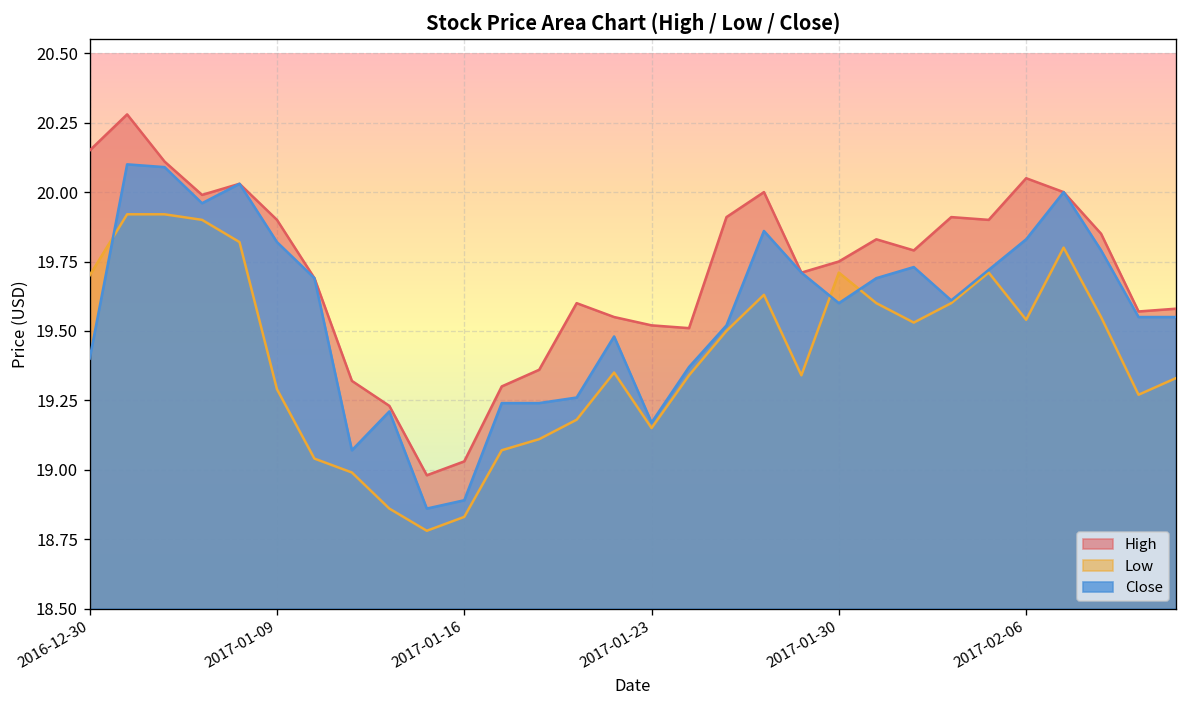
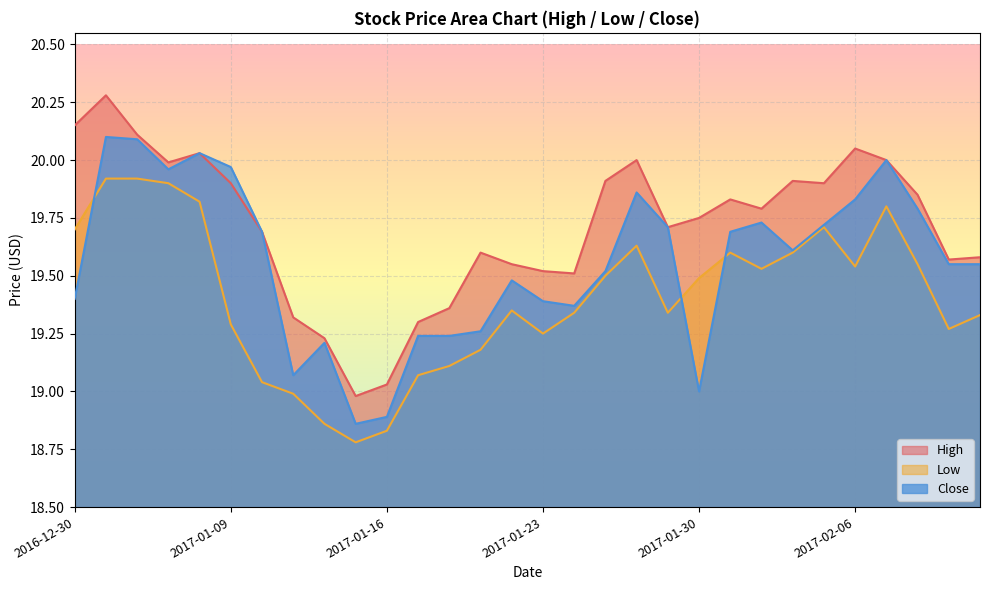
Close, 2017-01-09: 19.82 -> 19.97
Low, 2017-01-23: 19.15 -> 19.25
Close, 2017-01-23: 19.17 -> 19.39
Low, 2017-01-30: 19.71 -> 19.49
Close, 2017-01-30: 19.6 -> 19.0
